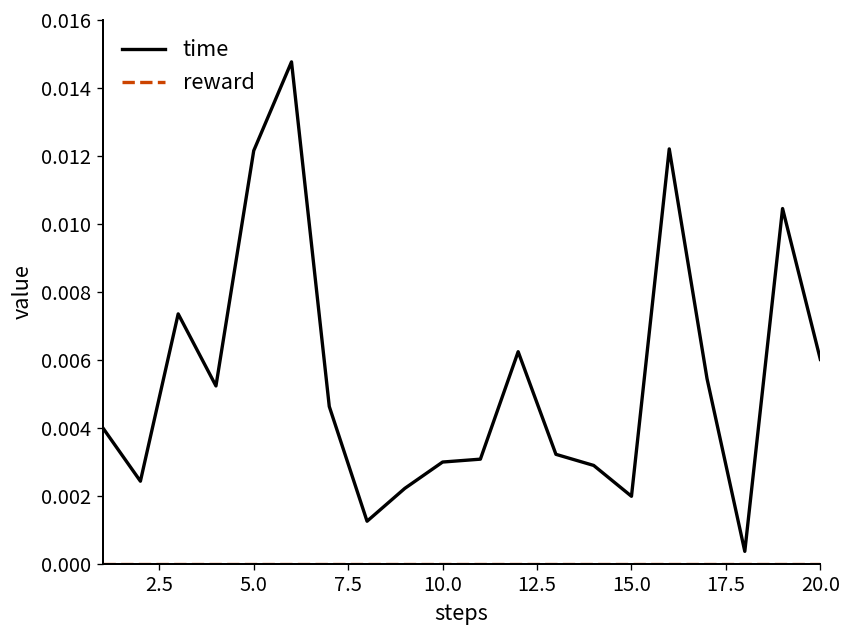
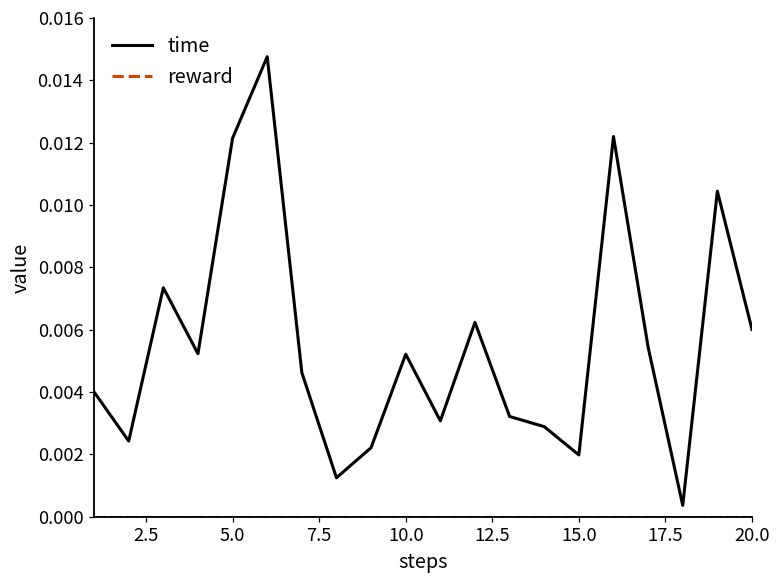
time, 10.0: 0.0030 -> 0.0052
